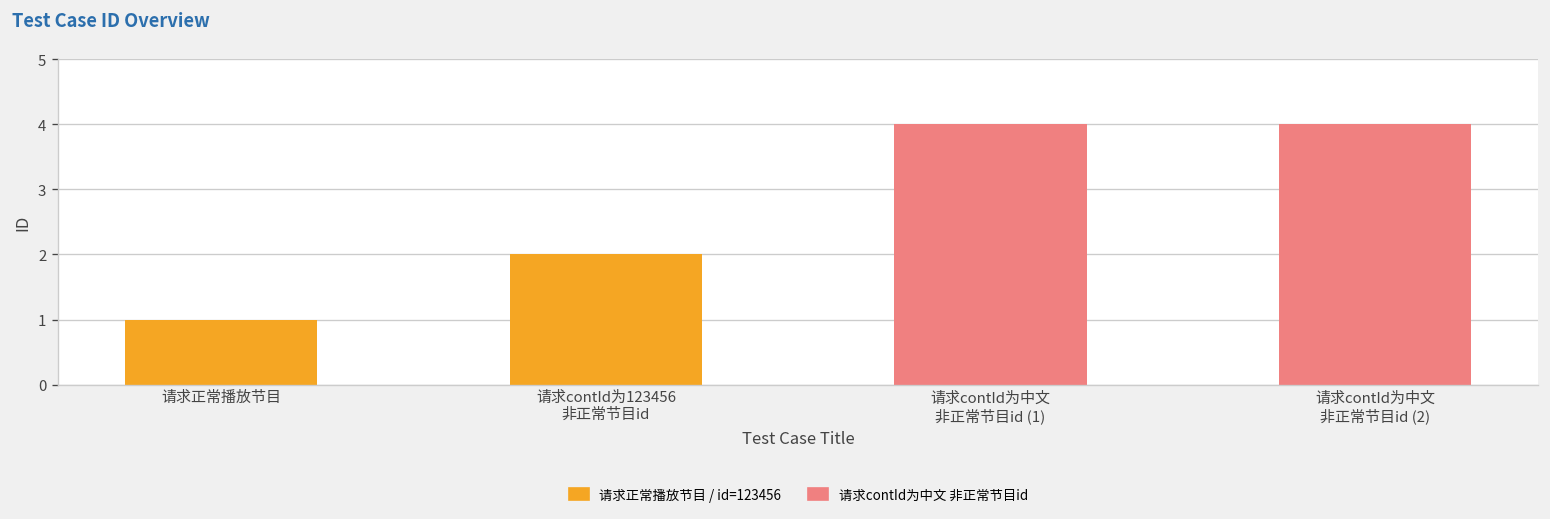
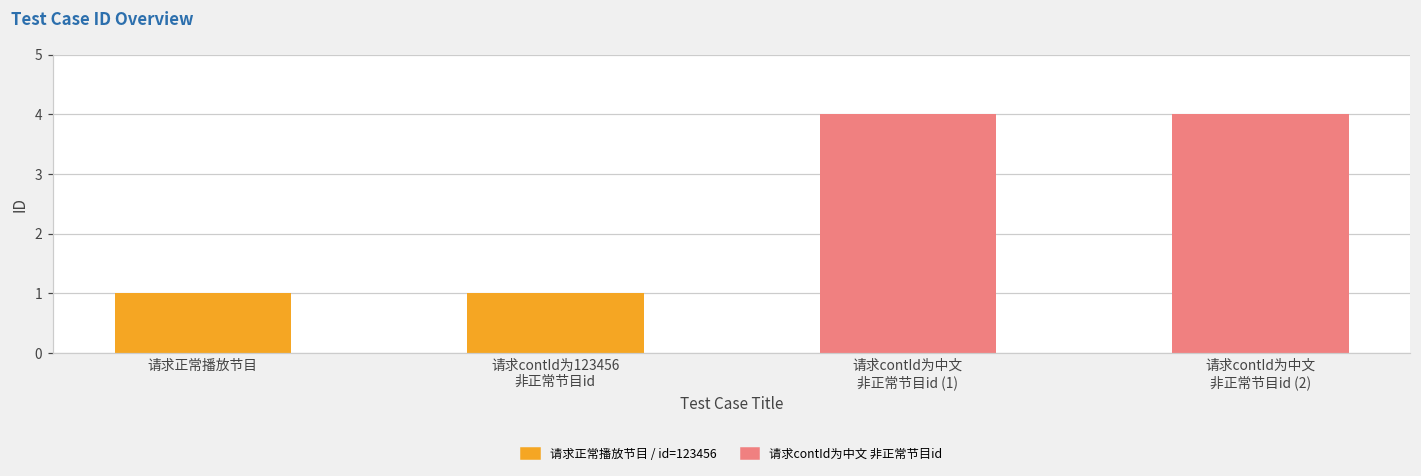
请求contId为123456 非正常节目id: 2 -> 1
